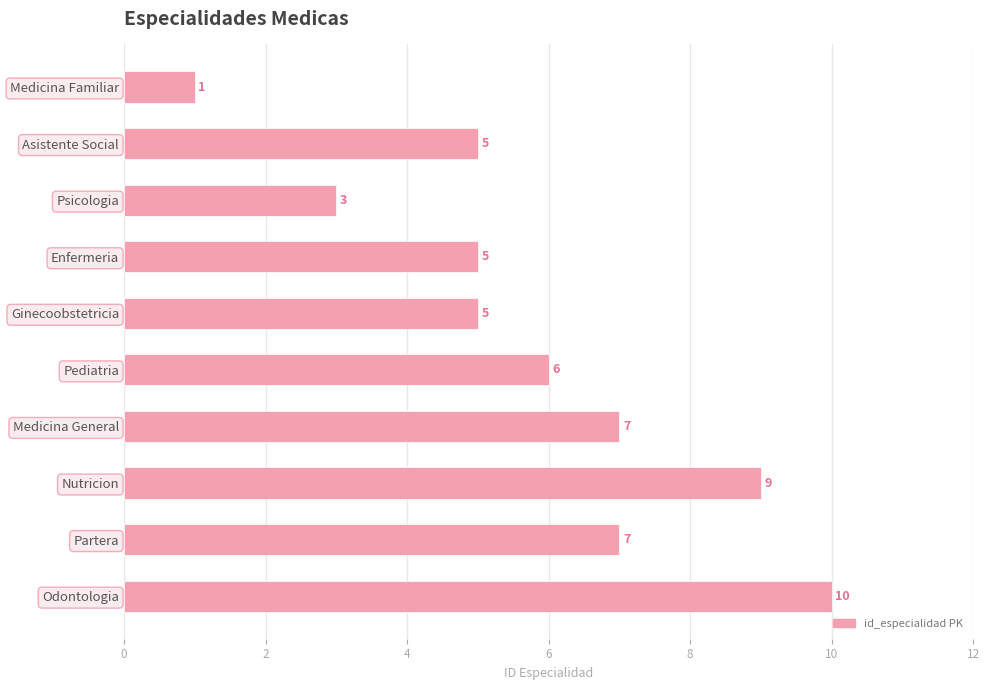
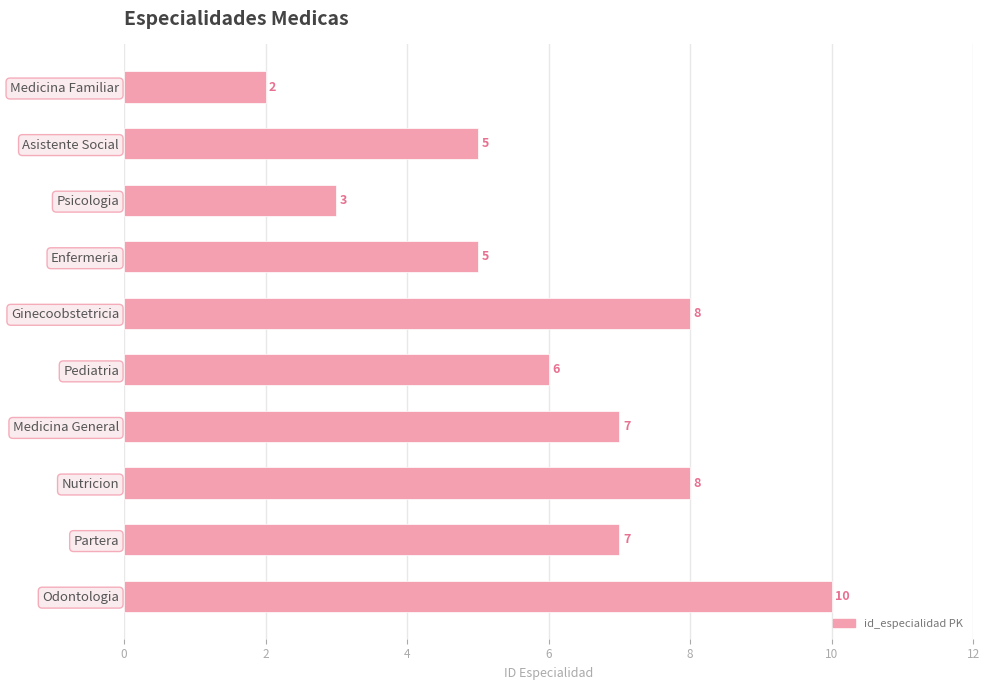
Medicina Familiar: 1 -> 2
Ginecoobstetricia: 5 -> 8
Nutricion: 9 -> 8
